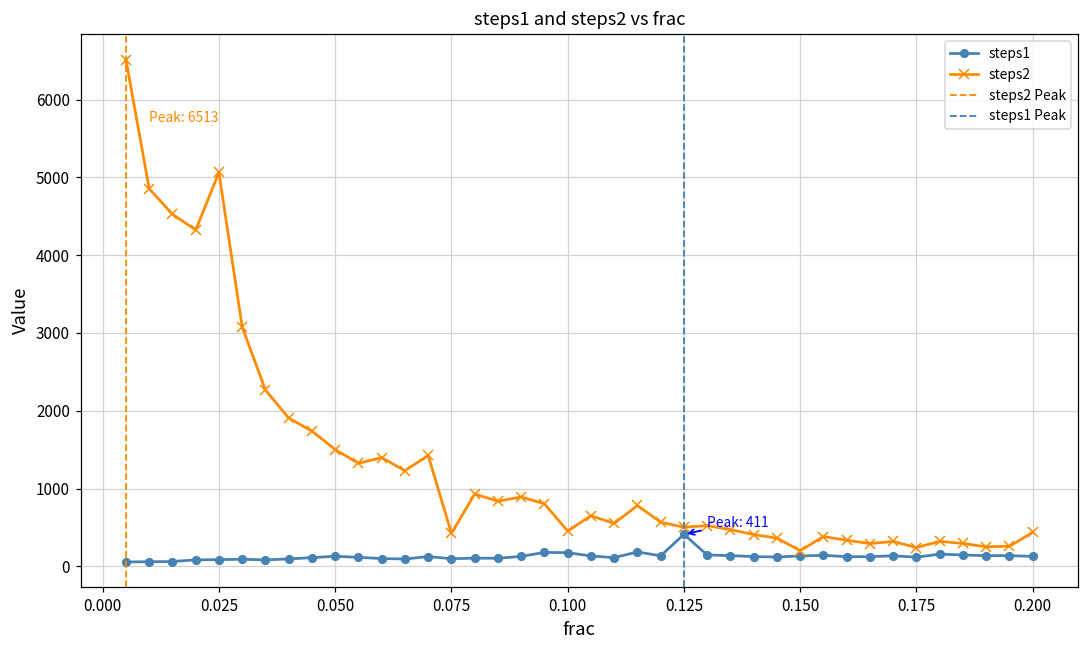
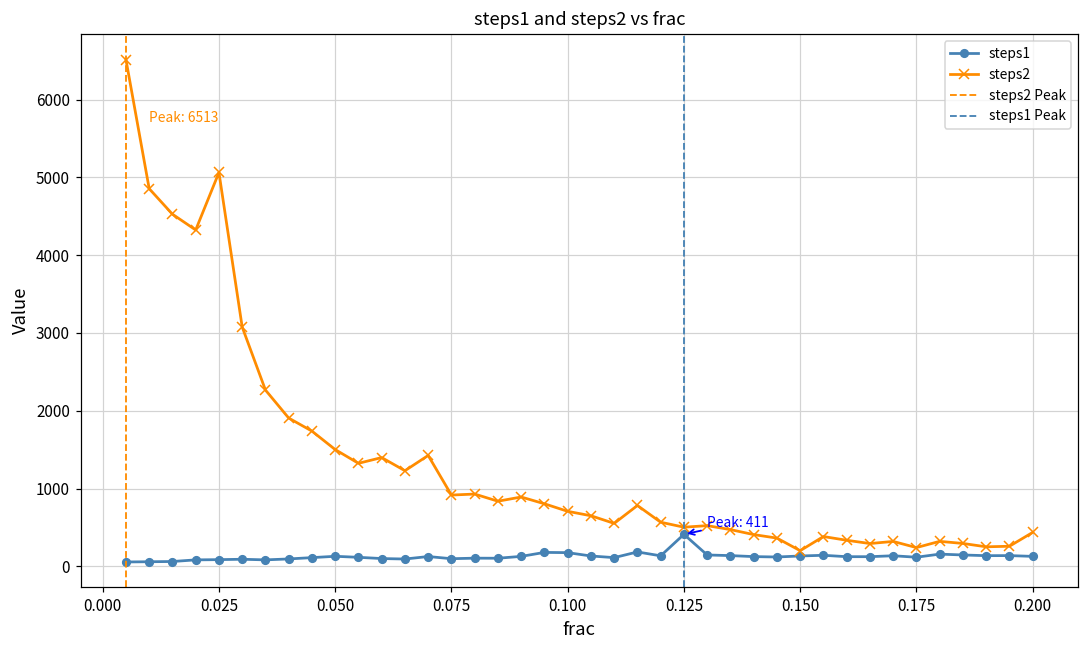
steps2, 0.075: 400 -> 900
steps2, 0.100: 500 -> 700
